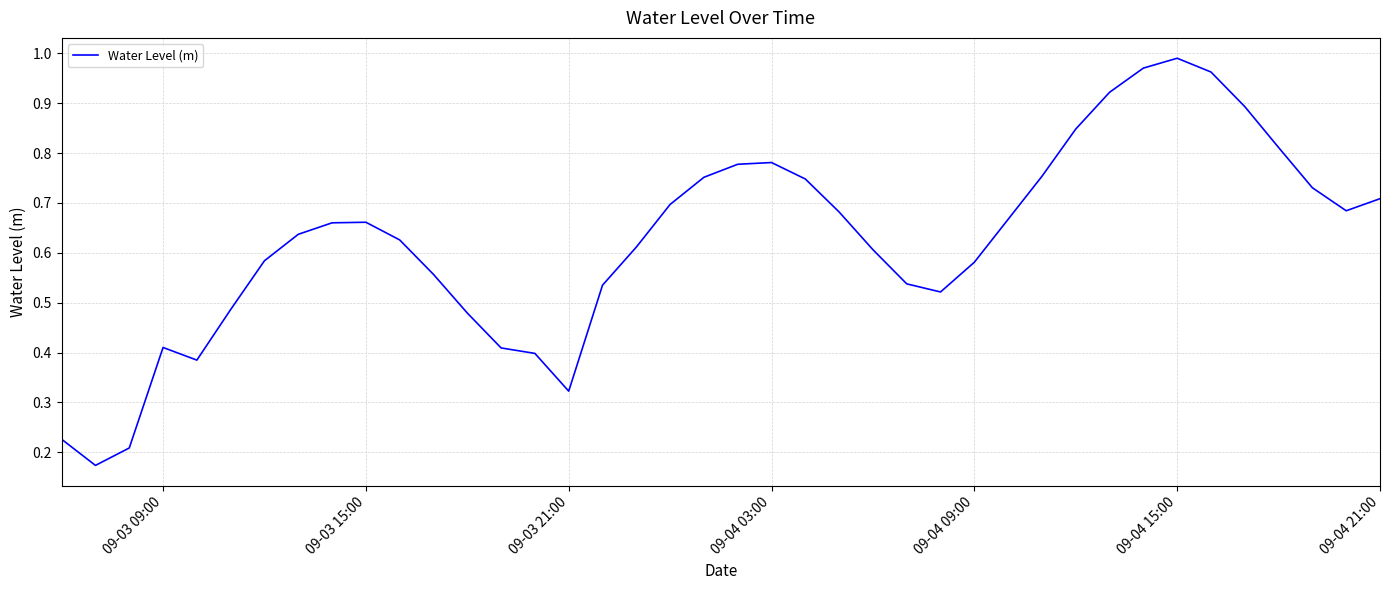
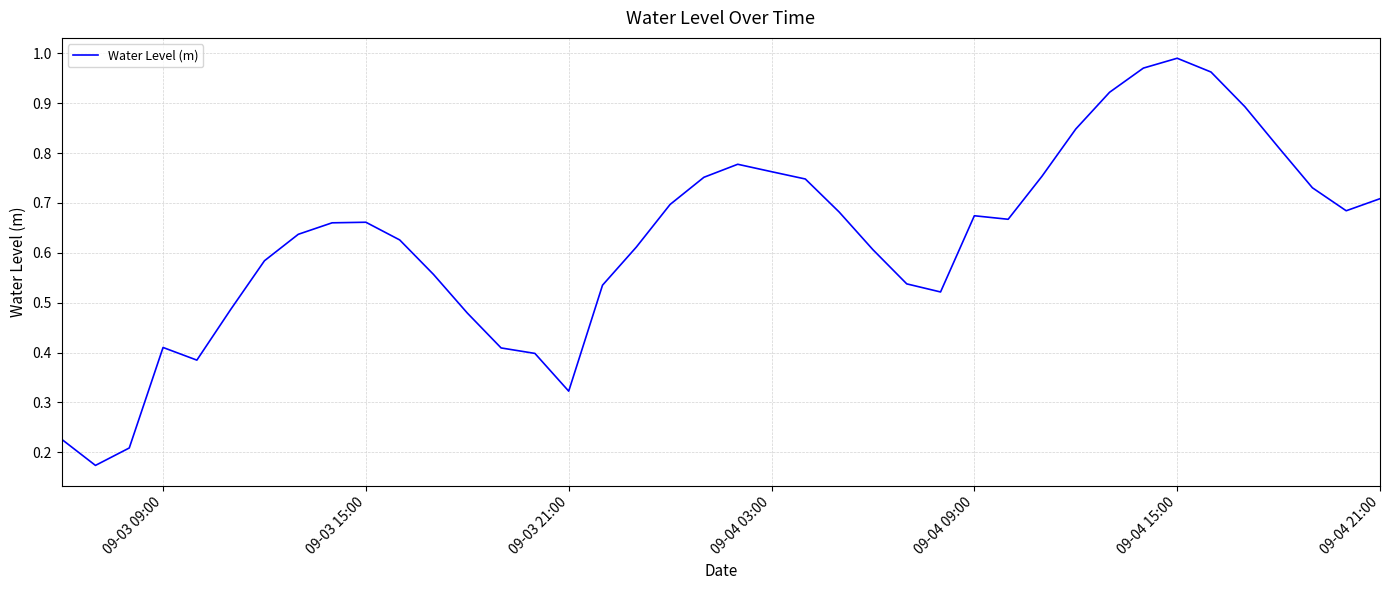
09-04 03:00: 0.78 -> 0.76
09-04 09:00: 0.58 -> 0.67
